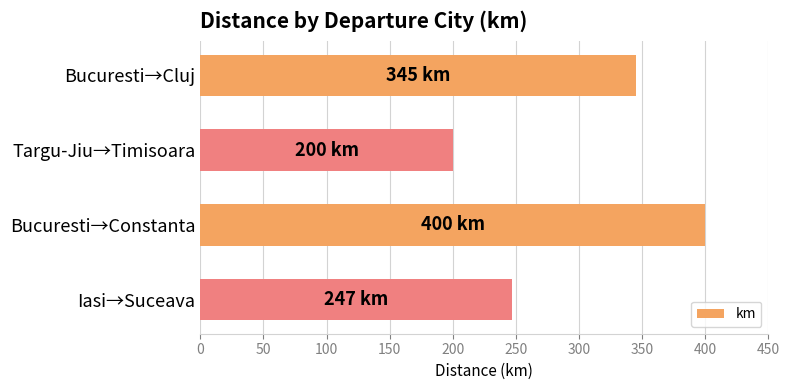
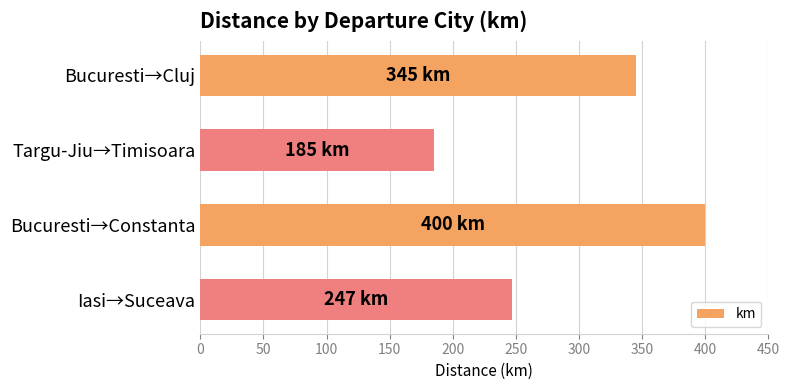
Targu-Jiu→Timisoara: 200 -> 185
